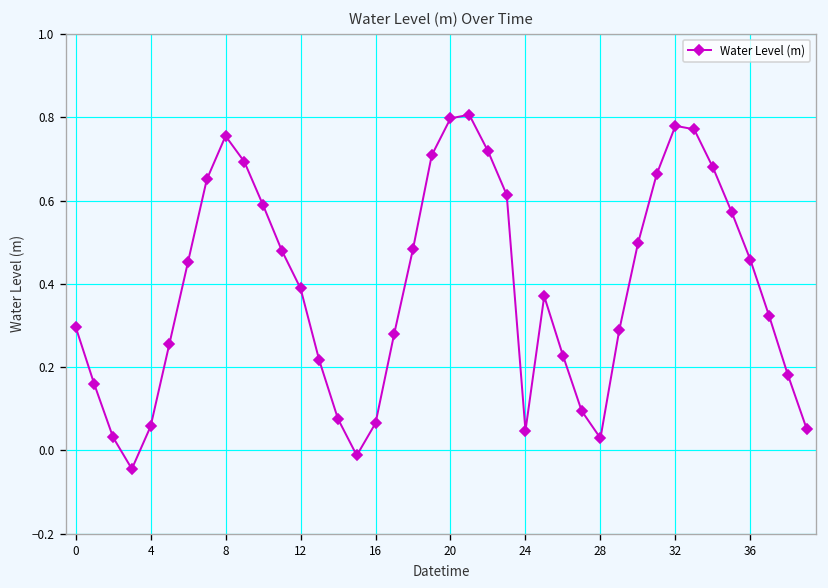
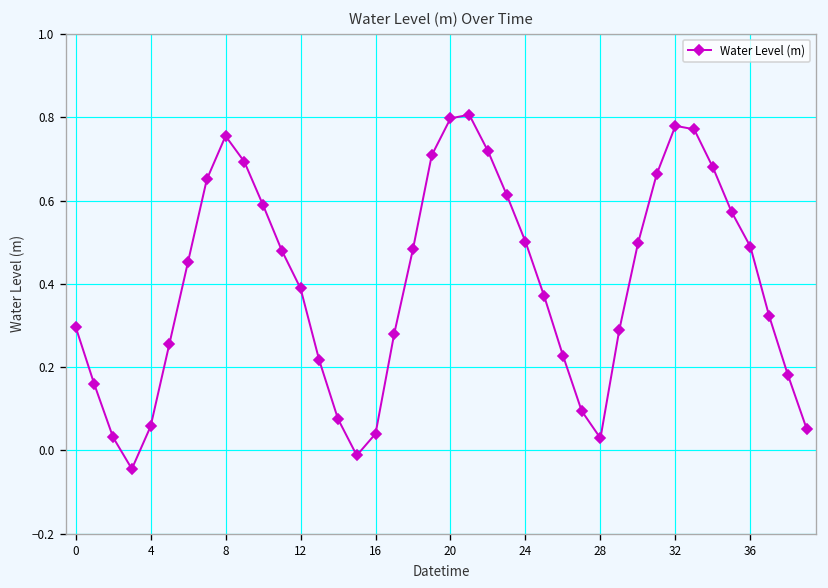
16: 0.07 -> 0.04
24: 0.05 -> 0.50
36: 0.46 -> 0.49
